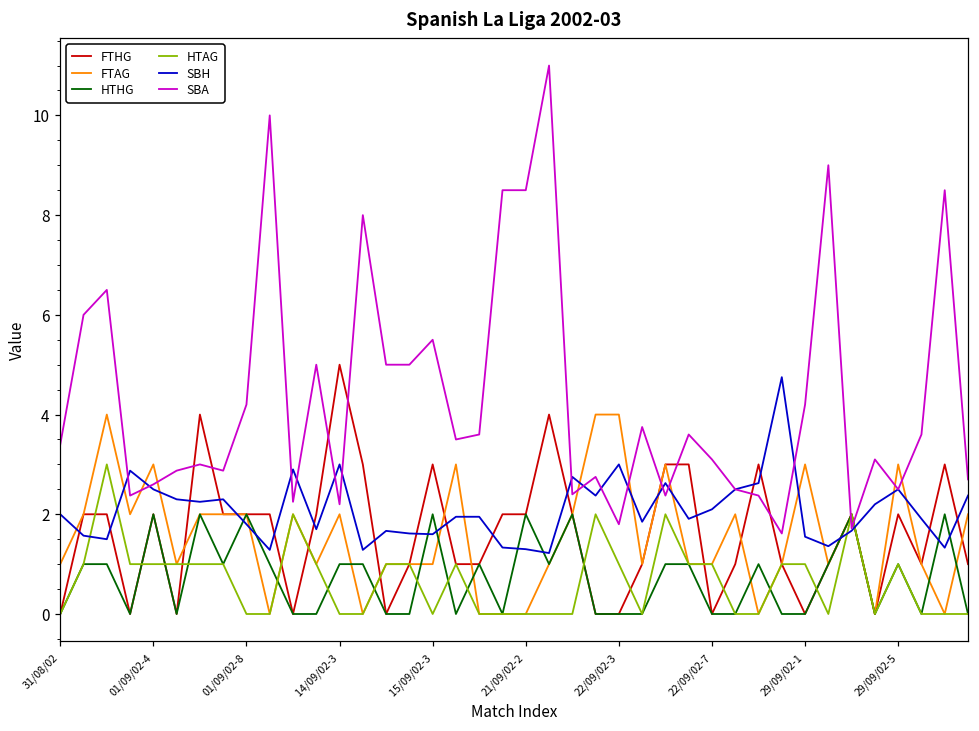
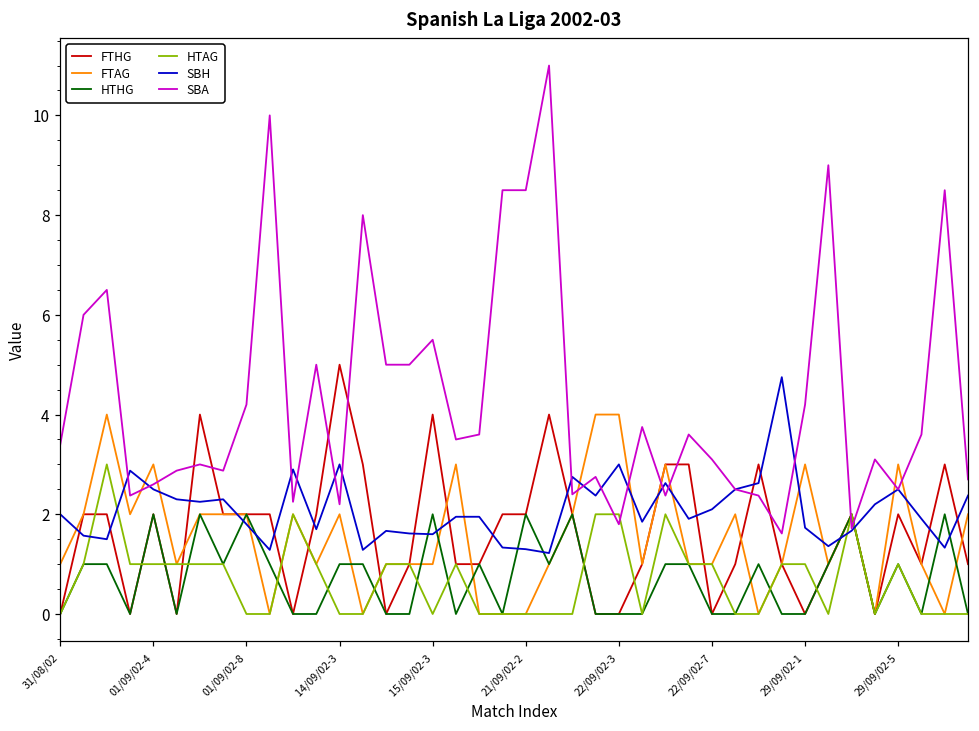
FTHG, 15/09/02-3: 3 -> 4
HTAG, 22/09/02-3: 1 -> 2
SBH, 29/09/02-1: 1.6 -> 1.7
